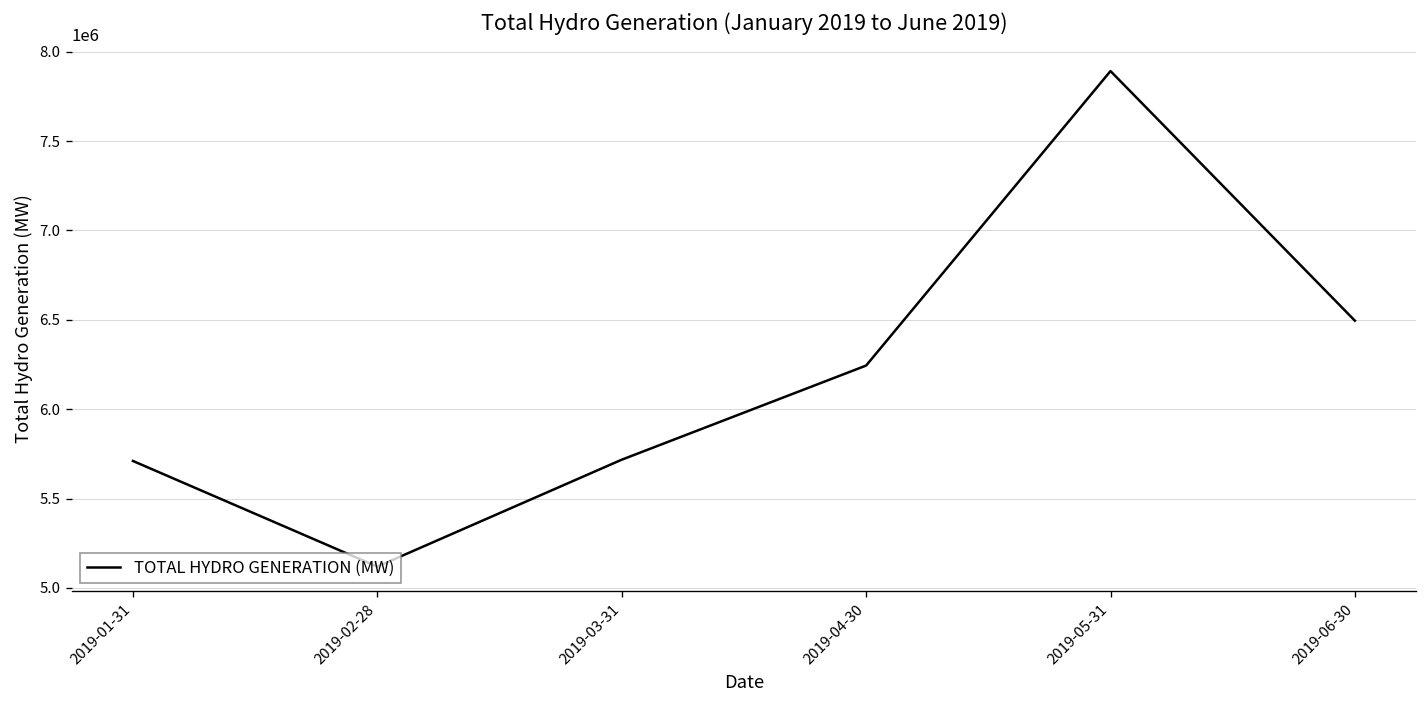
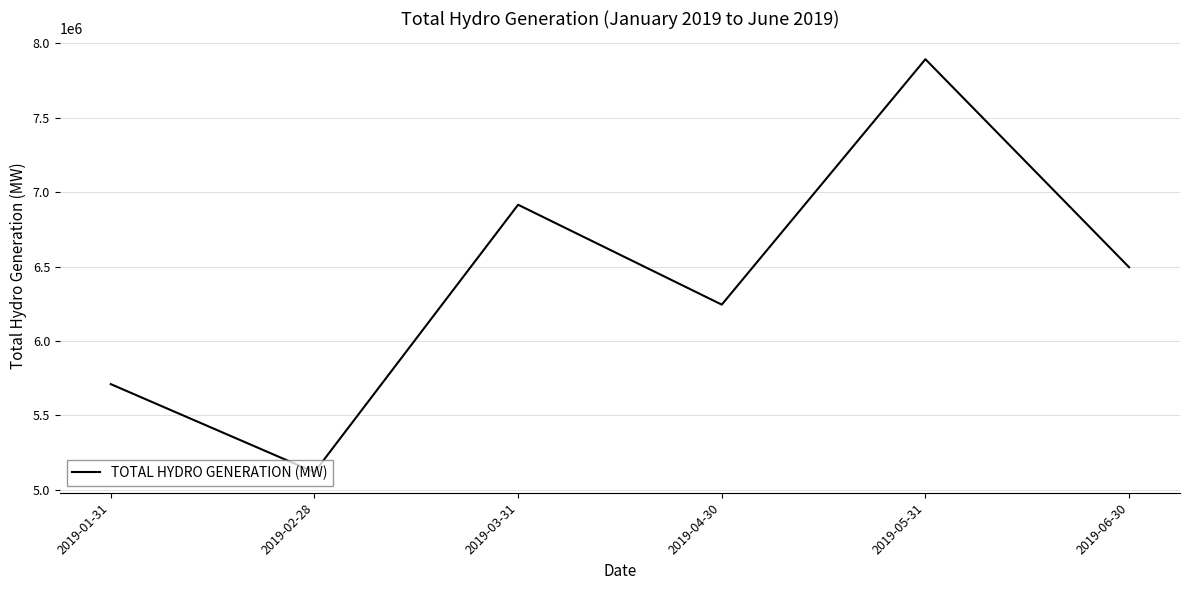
2019-03-31: 5720000 -> 6910000
